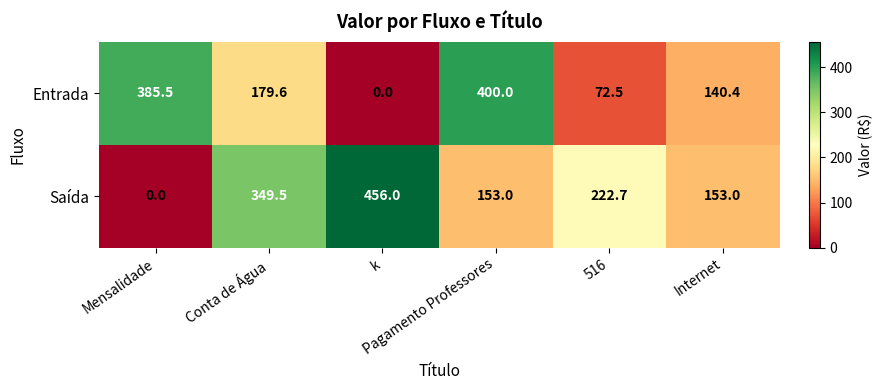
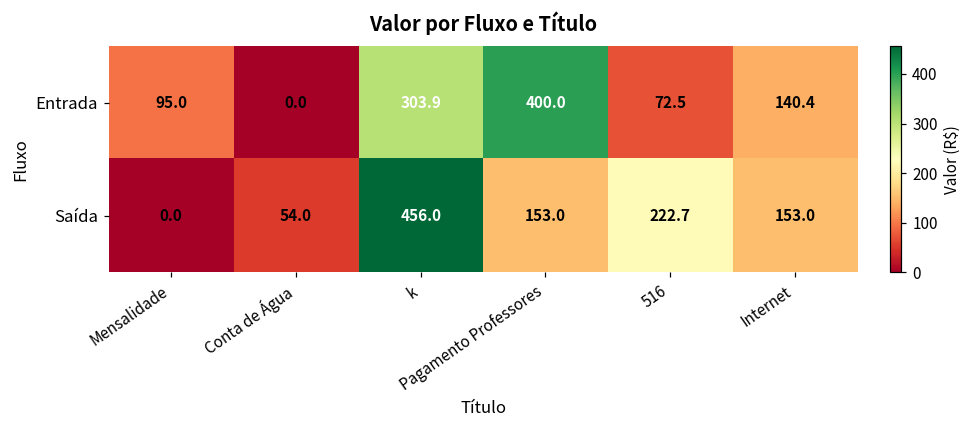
Entrada, Mensalidade: 385.5 -> 95.0
Entrada, Conta de Água: 179.6 -> 0.0
Entrada, k: 0.0 -> 303.9
Saída, Conta de Água: 349.5 -> 54.0
